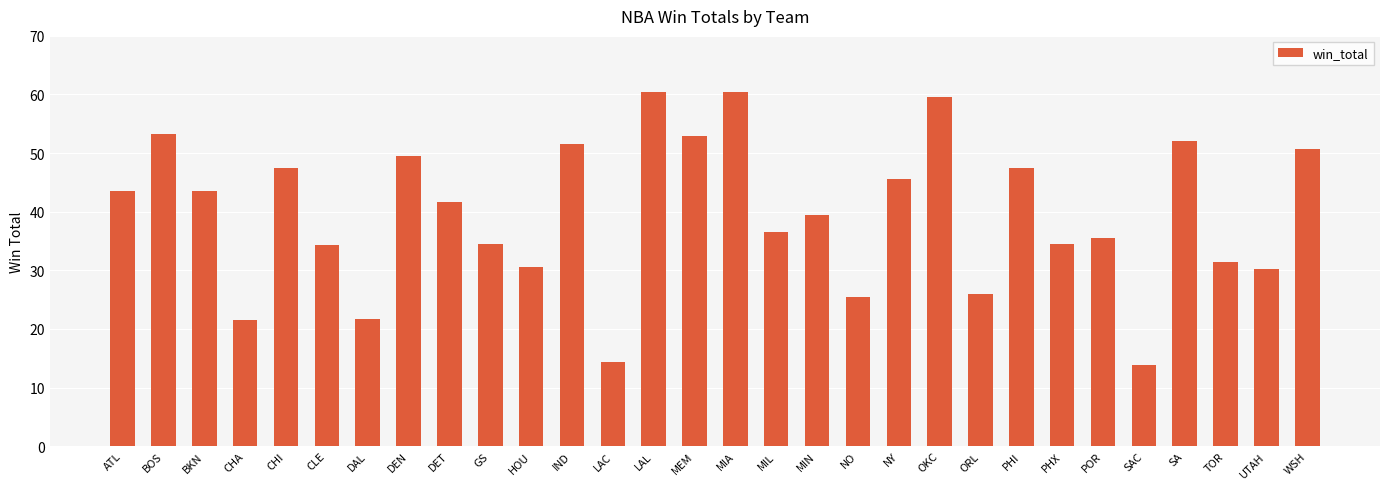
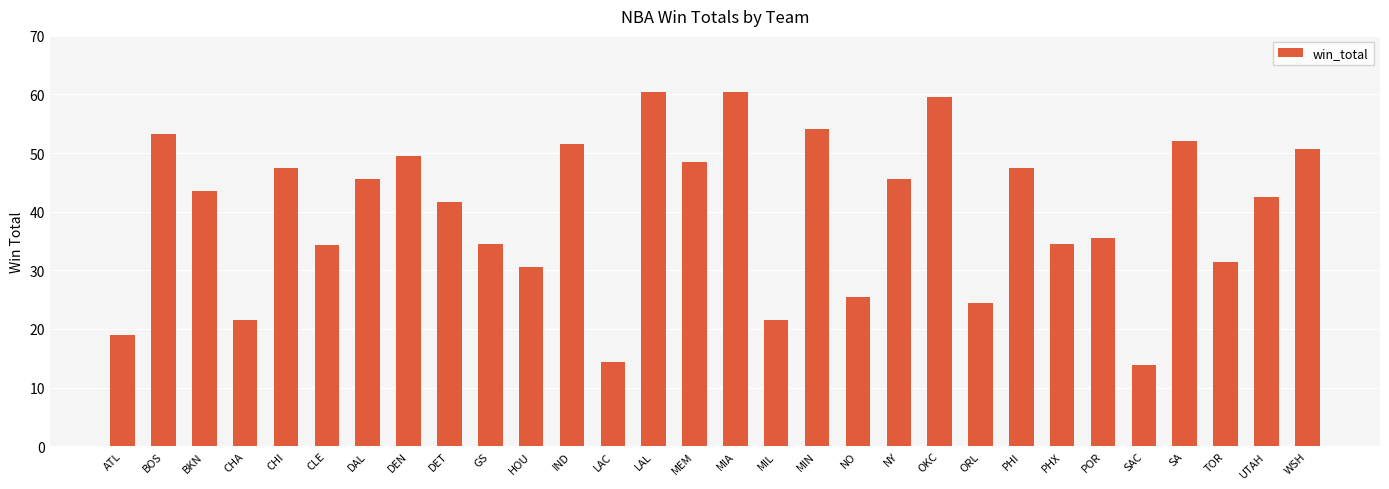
ATL: 44 -> 19
DAL: 22 -> 46
MEM: 53 -> 49
MIL: 37 -> 22
MIN: 40 -> 54
ORL: 26 -> 25
UTAH: 30 -> 43
